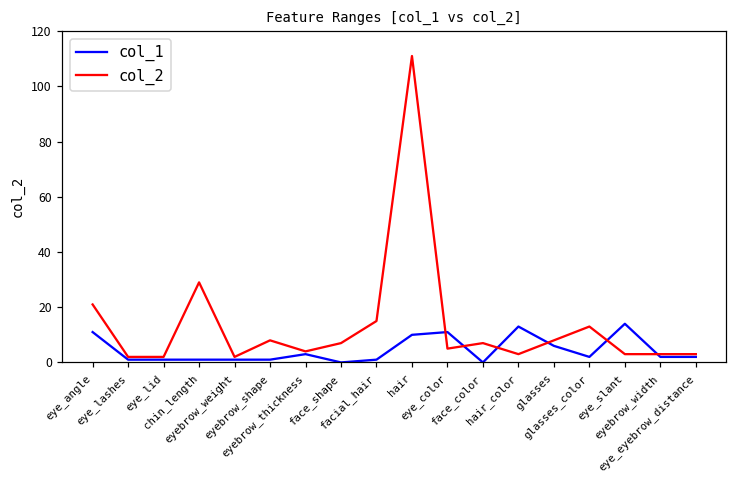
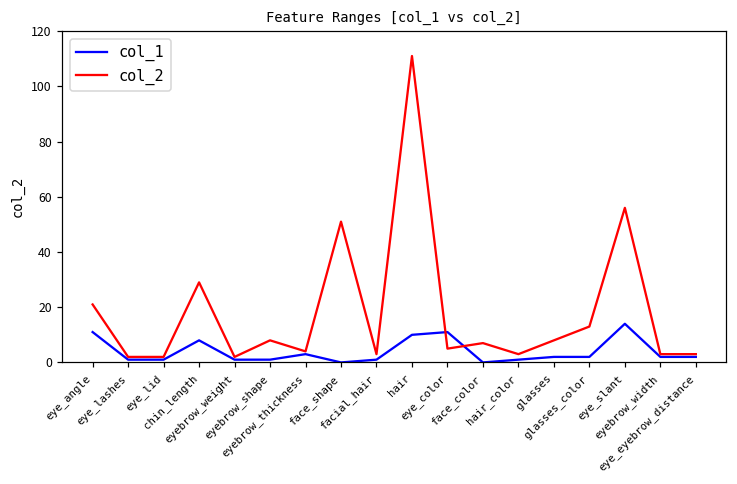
col_1, chin_length: 1 -> 8
col_2, face_shape: 7 -> 51
col_2, facial_hair: 15 -> 3
col_1, hair_color: 13 -> 1
col_1, glasses: 6 -> 2
col_2, eye_slant: 3 -> 56
